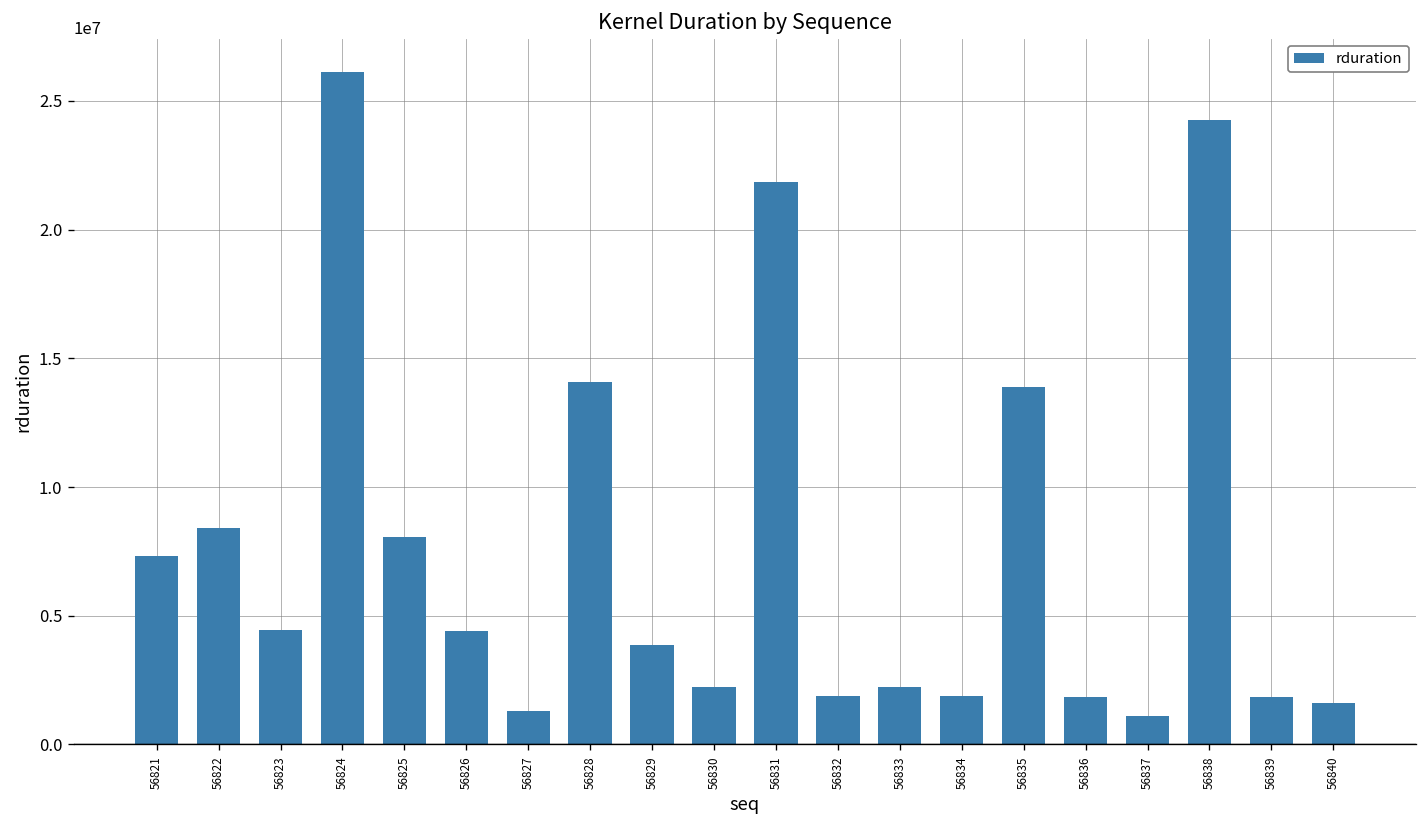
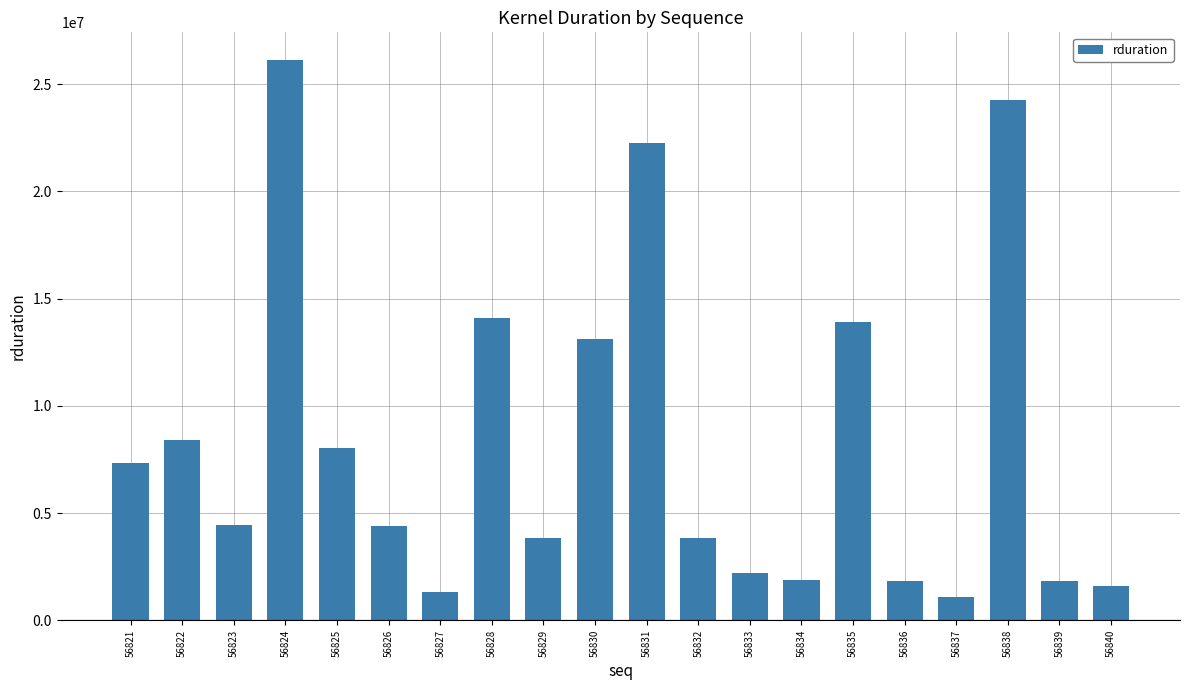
56830: 2200000 -> 13100000
56831: 21800000 -> 22200000
56832: 1900000 -> 3900000
